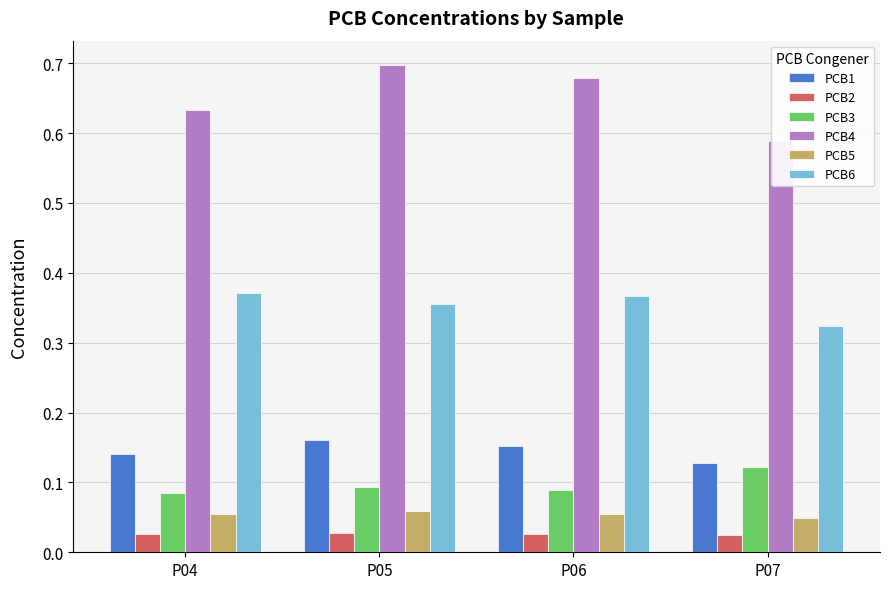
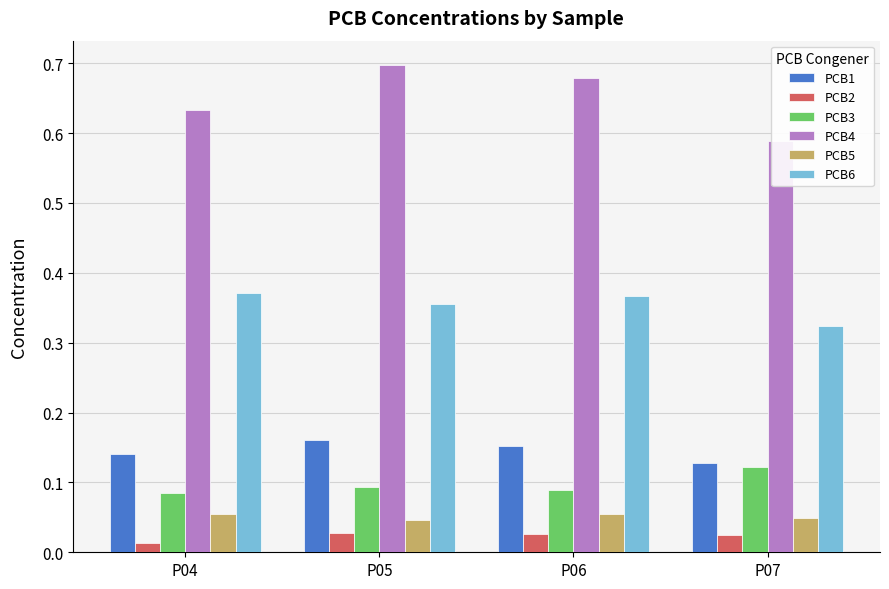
PCB2, P04: 0.03 -> 0.01
PCB5, P05: 0.06 -> 0.05
